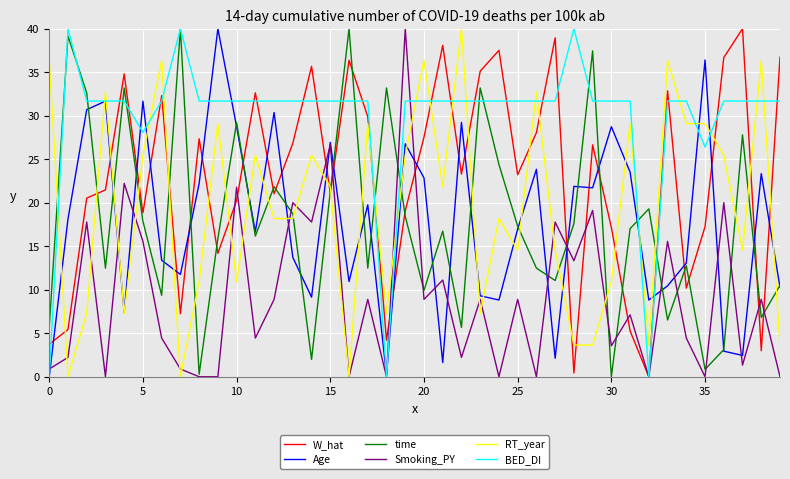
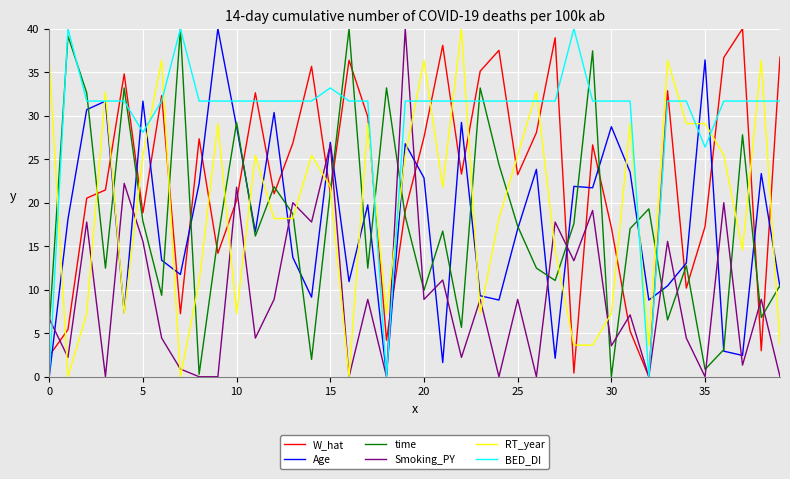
W_hat, 0: 4 -> 2
Smoking_PY, 0: 1 -> 7
RT_year, 10: 11 -> 7
BED_DI, 15: 32 -> 33
RT_year, 25: 15 -> 25
RT_year, 30: 11 -> 7
